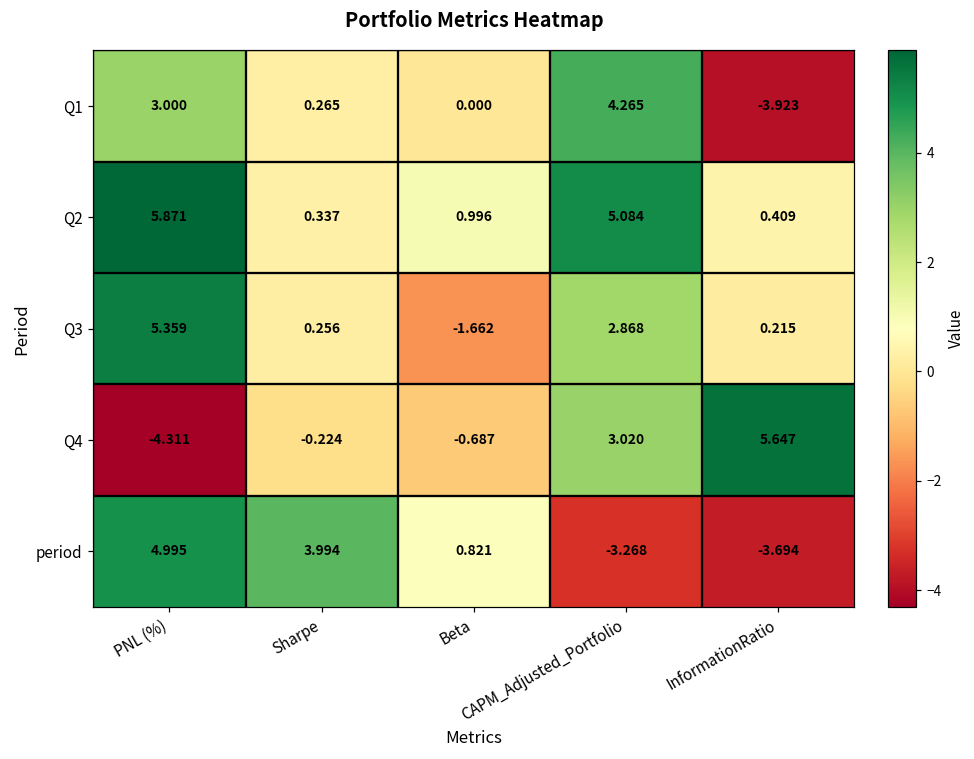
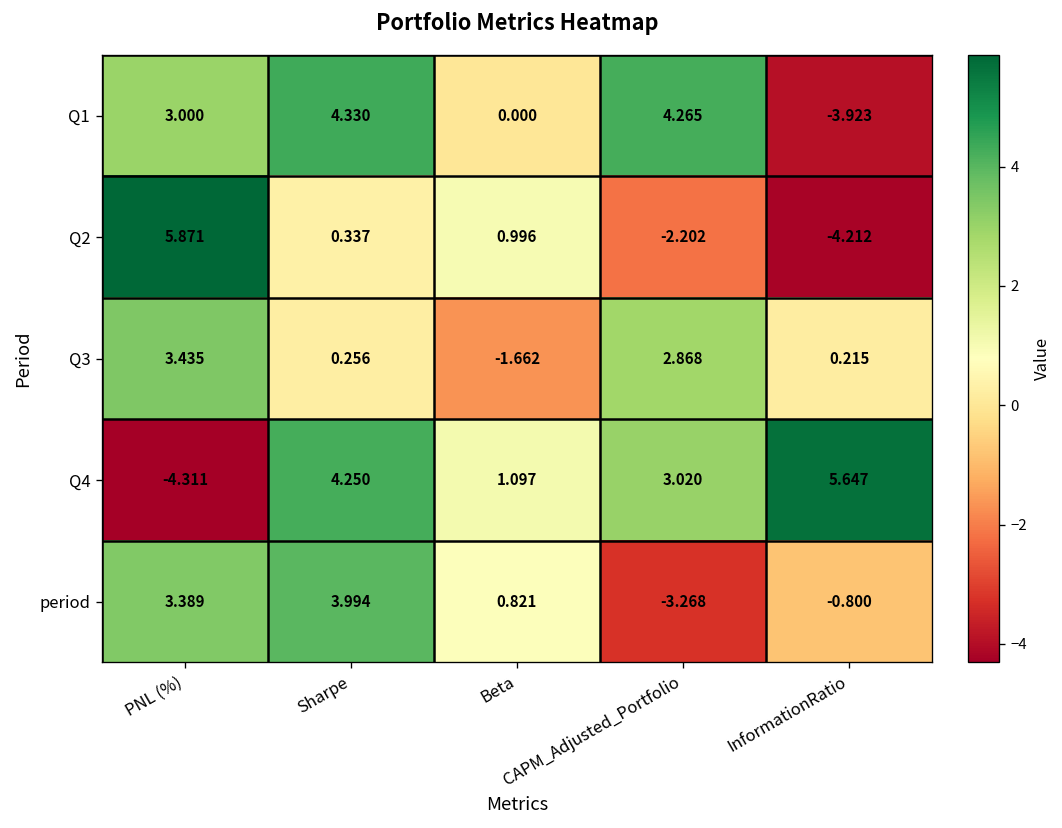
Q1, Sharpe: 0.265 -> 4.330
Q2, CAPM_Adjusted_Portfolio: 5.084 -> -2.202
Q2, InformationRatio: 0.409 -> -4.212
Q3, PNL (%): 5.359 -> 3.435
Q4, Sharpe: -0.224 -> 4.250
Q4, Beta: -0.687 -> 1.097
period, PNL (%): 4.995 -> 3.389
period, InformationRatio: -3.694 -> -0.800
